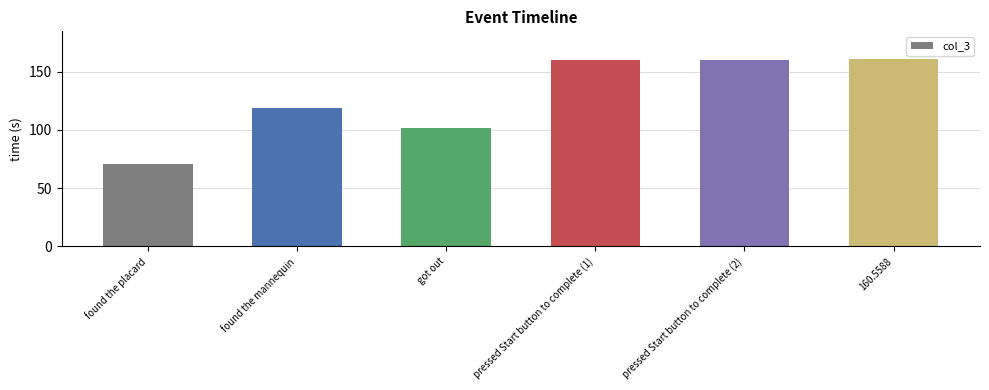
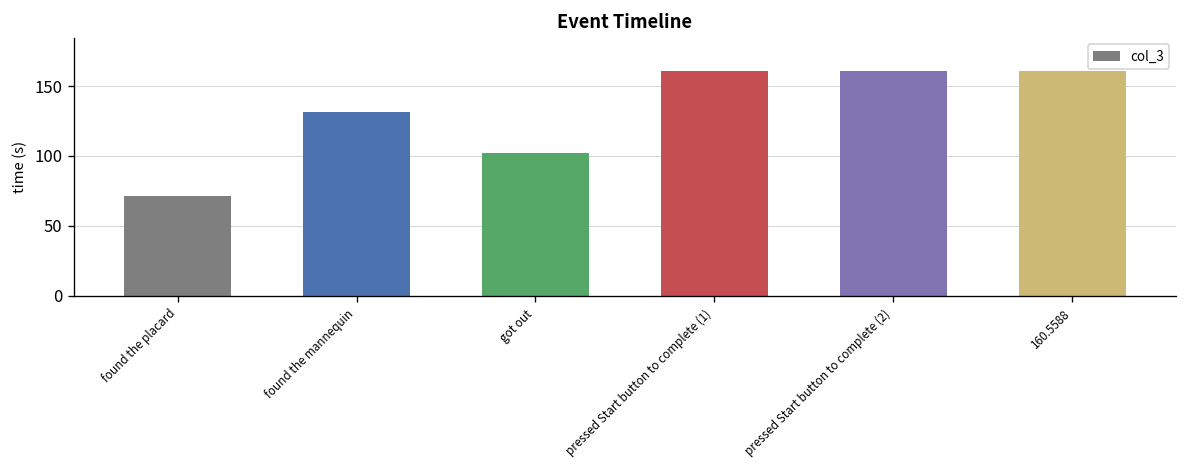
found the mannequin: 119 -> 131
